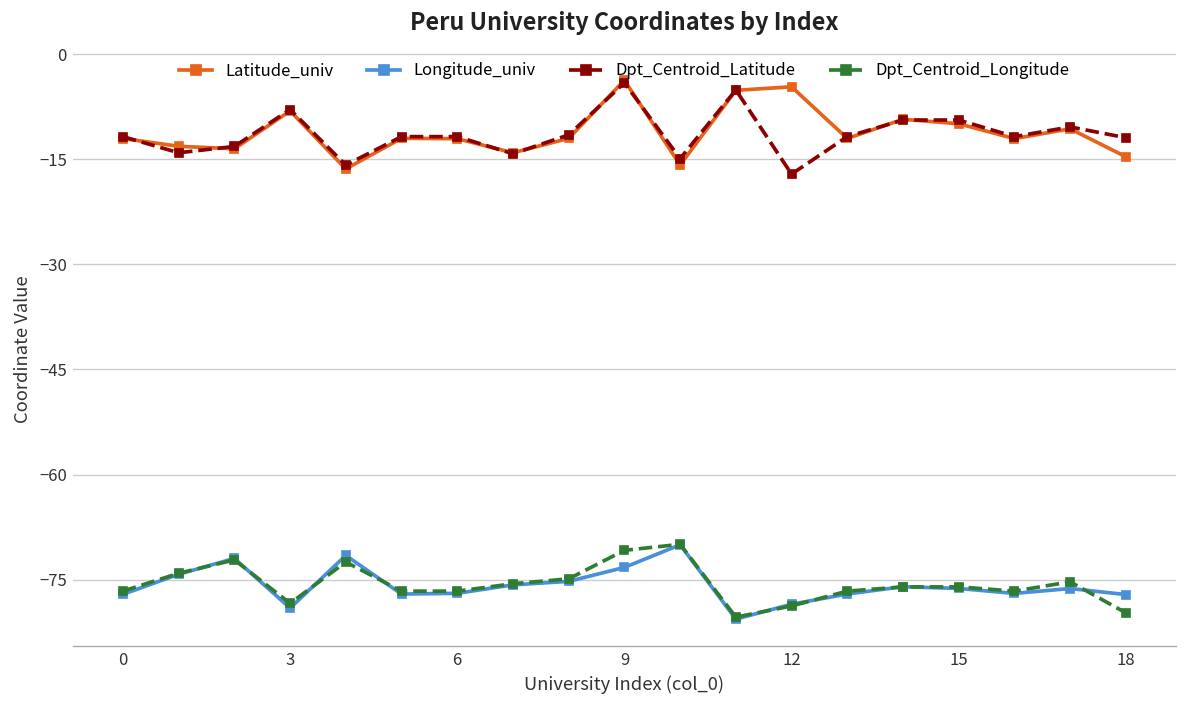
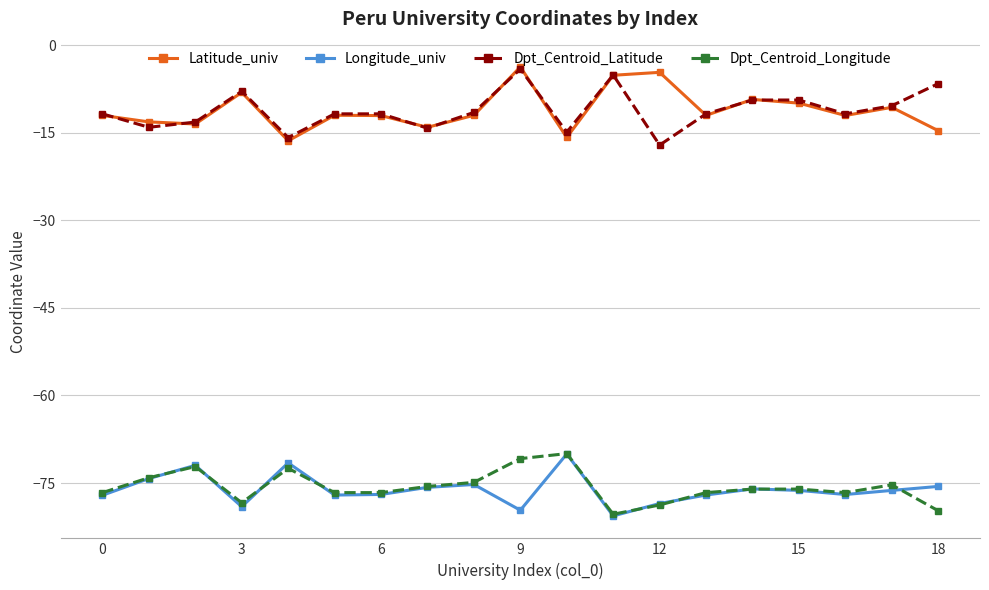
Longitude_univ, 9: -73 -> -80
Longitude_univ, 18: -77 -> -76
Dpt_Centroid_Latitude, 18: -12 -> -7
